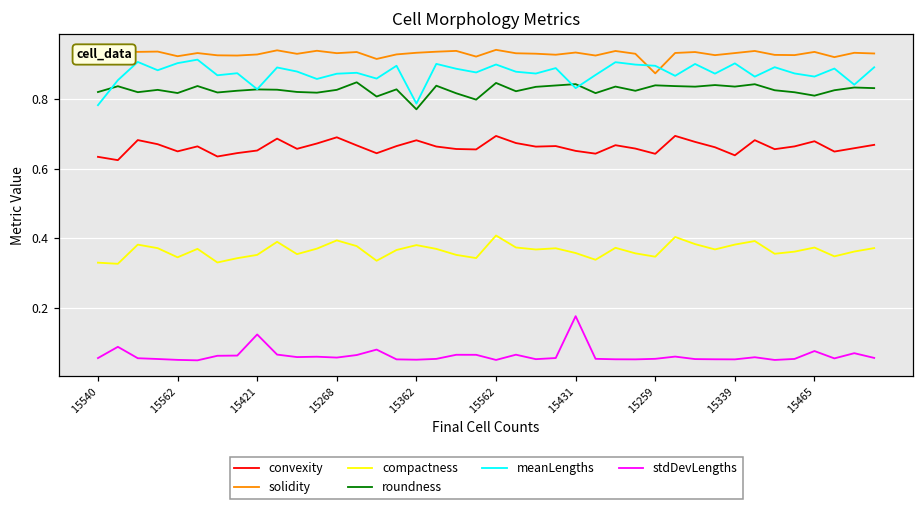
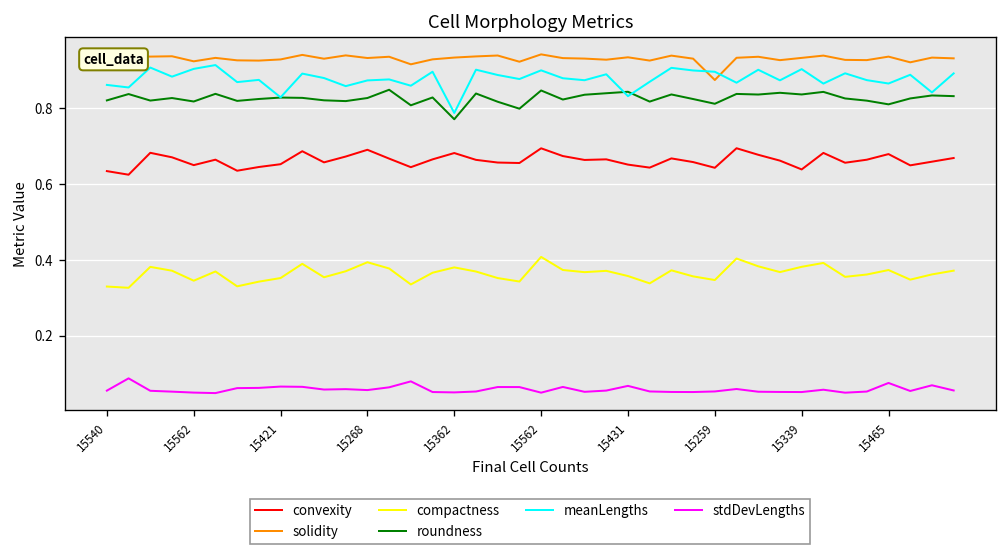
meanLengths, 15540: 0.78 -> 0.86
stdDevLengths, 15421: 0.12 -> 0.07
stdDevLengths, 15431: 0.18 -> 0.07
roundness, 15259: 0.84 -> 0.81
